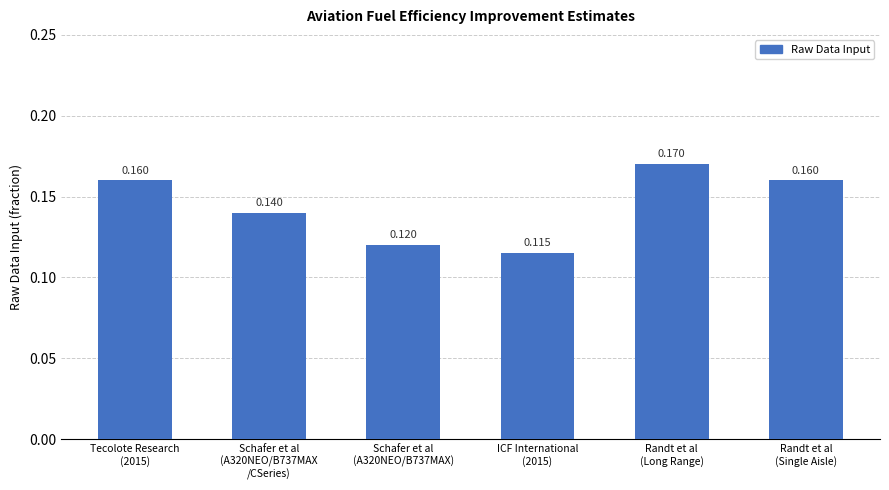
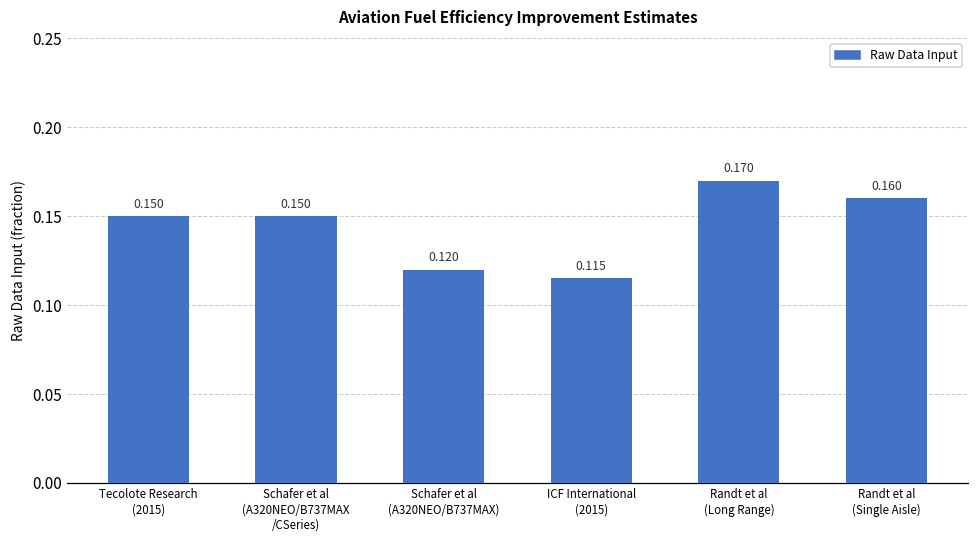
Tecolote Research (2015): 0.160 -> 0.150
Schafer et al (A320NEO/B737MAX /CSeries): 0.140 -> 0.150
